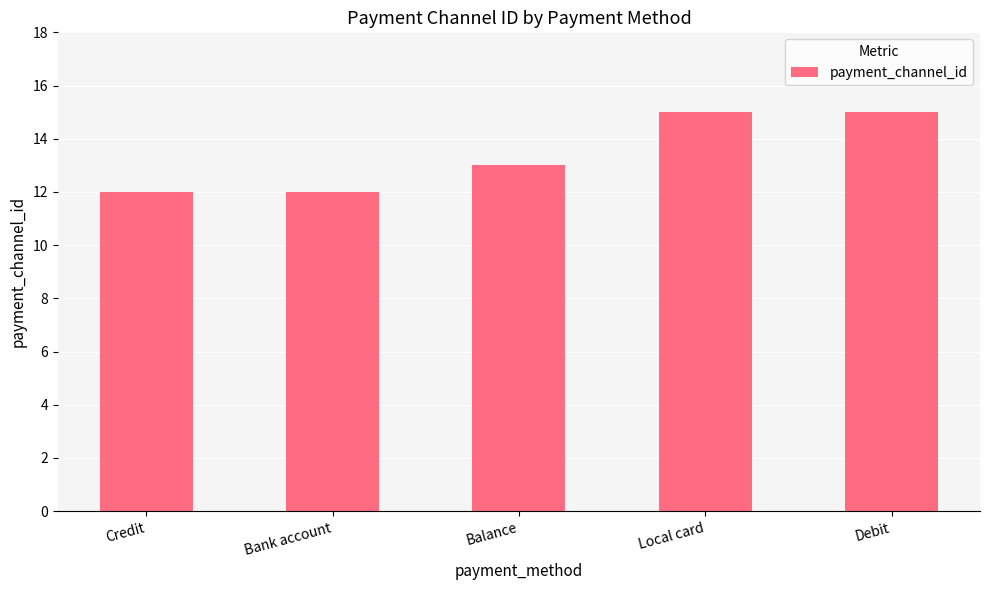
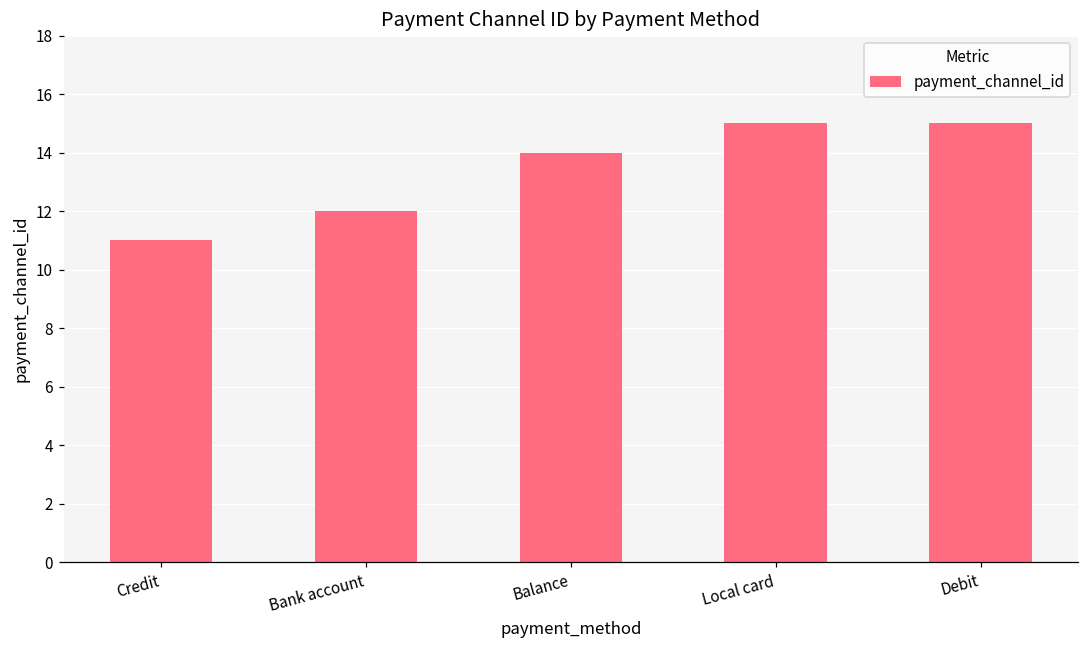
Credit: 12 -> 11
Balance: 13 -> 14
